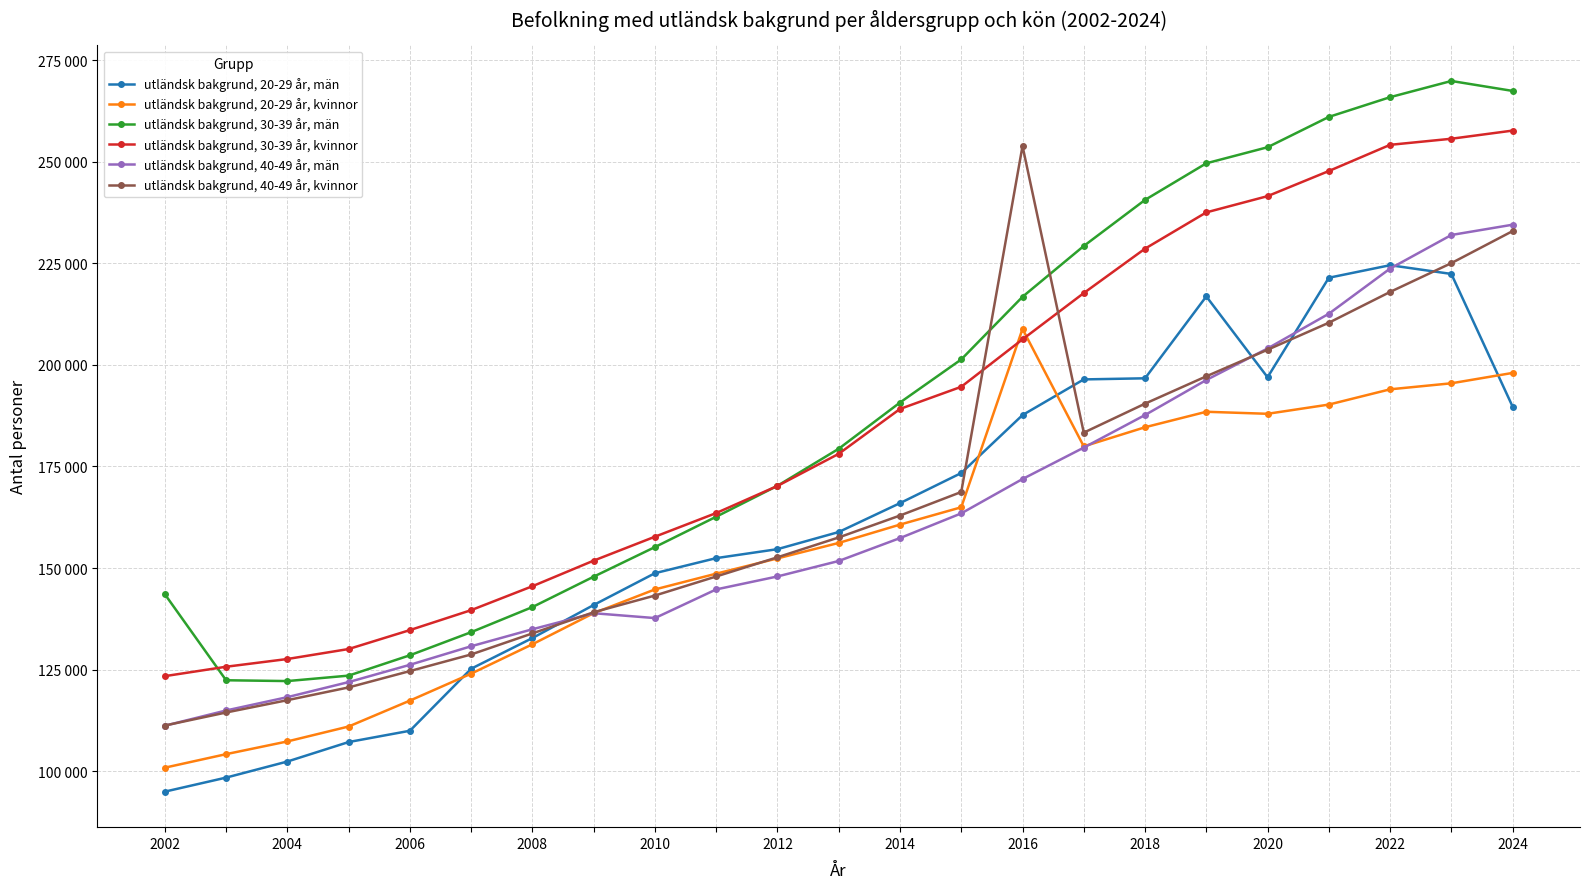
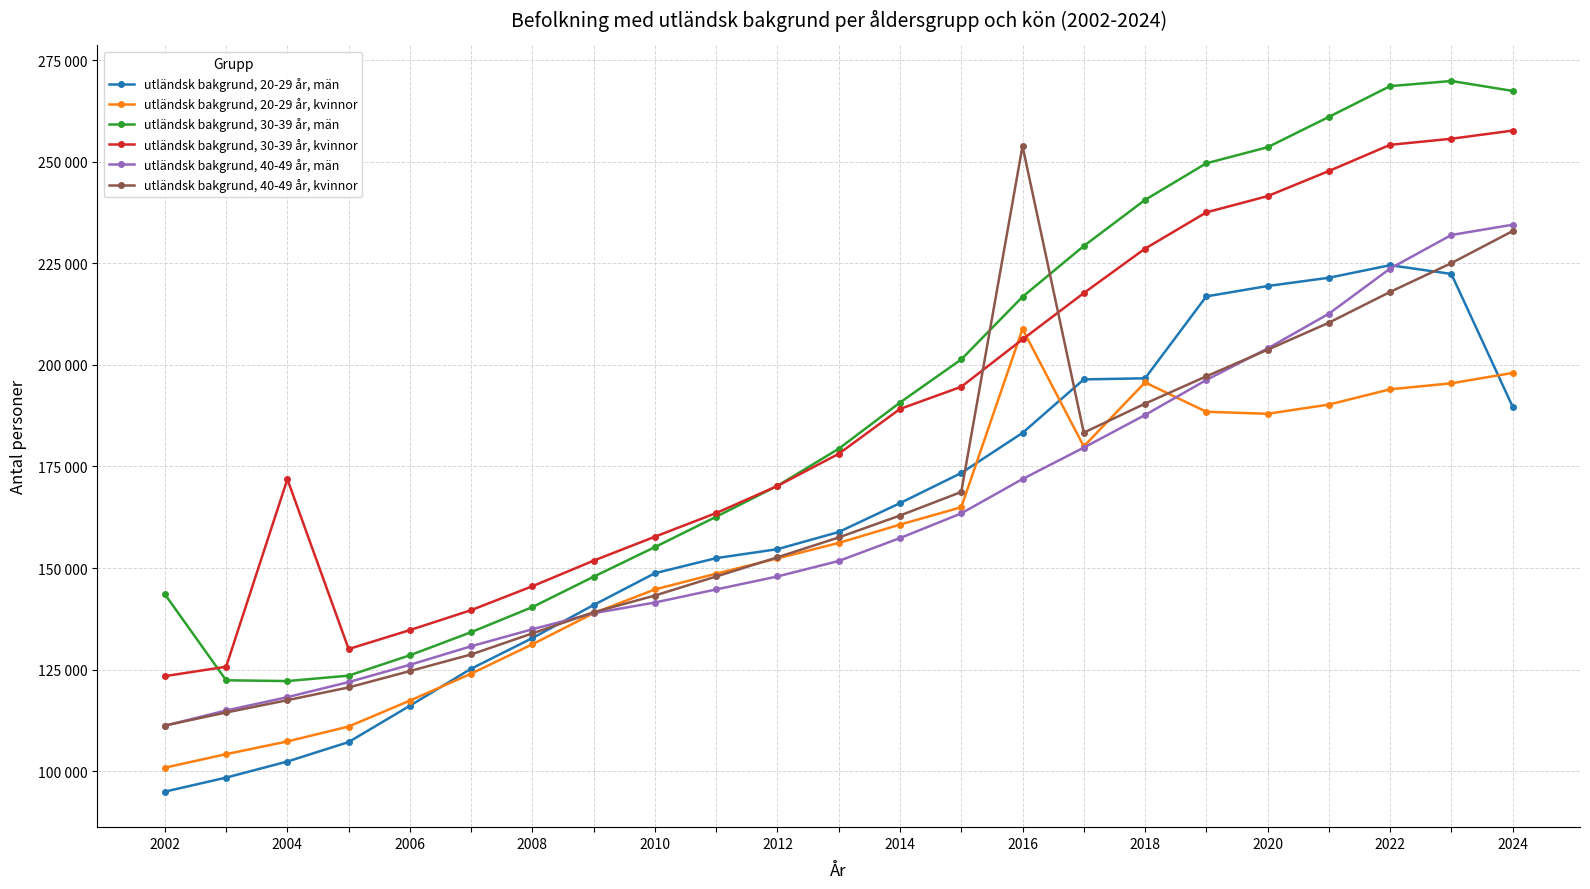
utländsk bakgrund, 30-39 år, kvinnor, 2004: 128000 -> 172000
utländsk bakgrund, 20-29 år, män, 2006: 110000 -> 116000
utländsk bakgrund, 40-49 år, män, 2010: 138000 -> 142000
utländsk bakgrund, 20-29 år, män, 2016: 188000 -> 183000
utländsk bakgrund, 20-29 år, kvinnor, 2018: 185000 -> 196000
utländsk bakgrund, 20-29 år, män, 2020: 197000 -> 219000
utländsk bakgrund, 30-39 år, män, 2022: 266000 -> 269000
